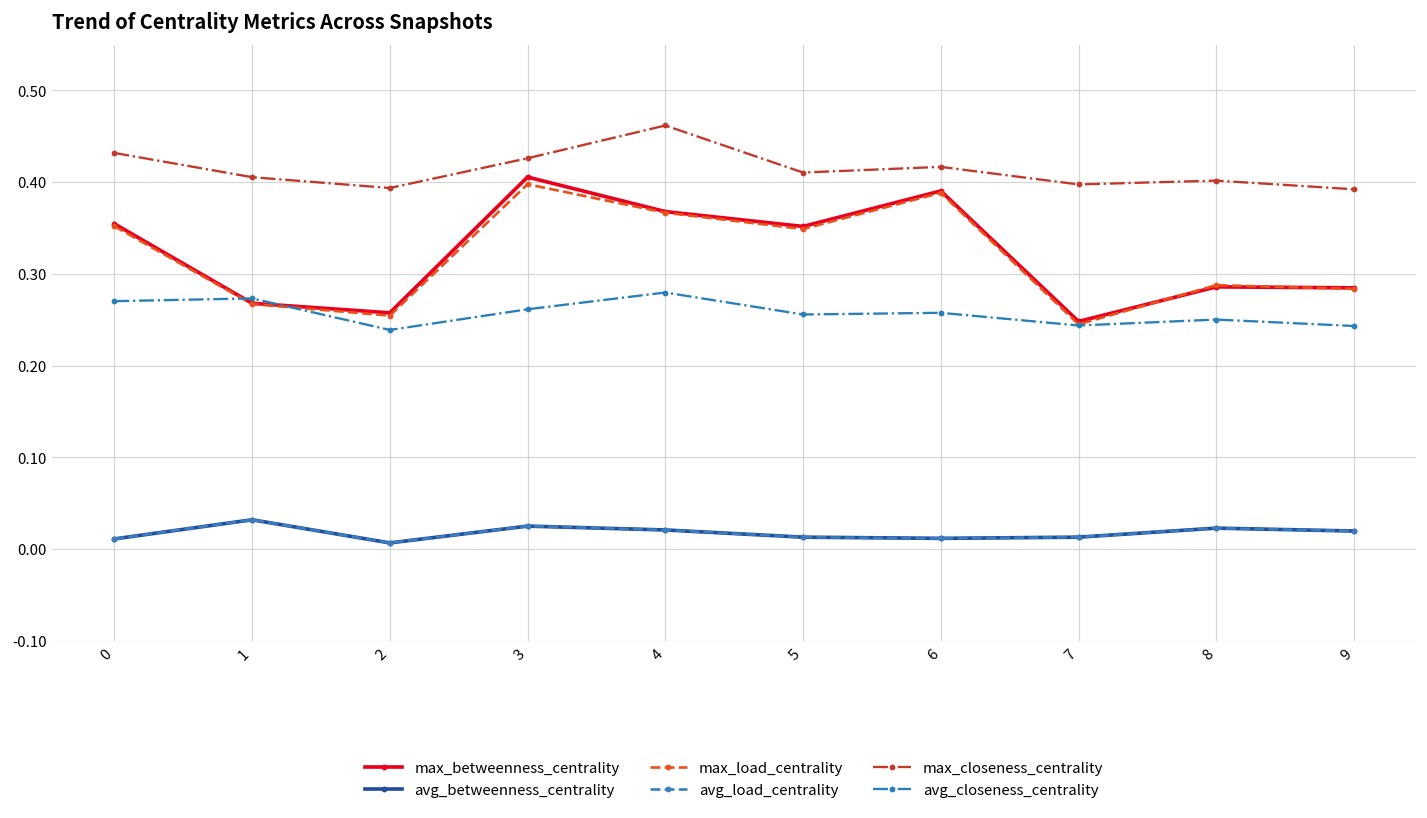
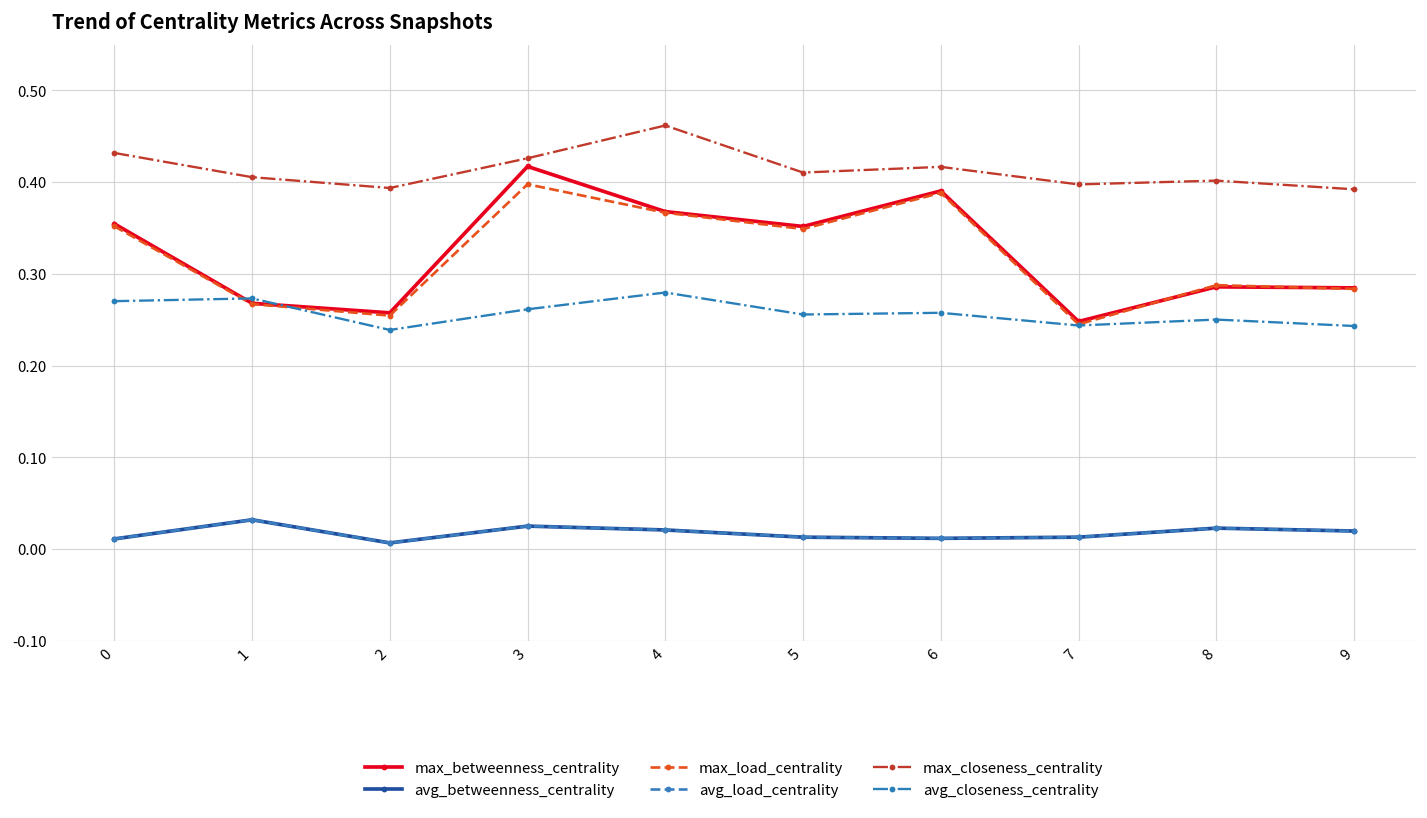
max_betweenness_centrality, 3: 0.41 -> 0.42
